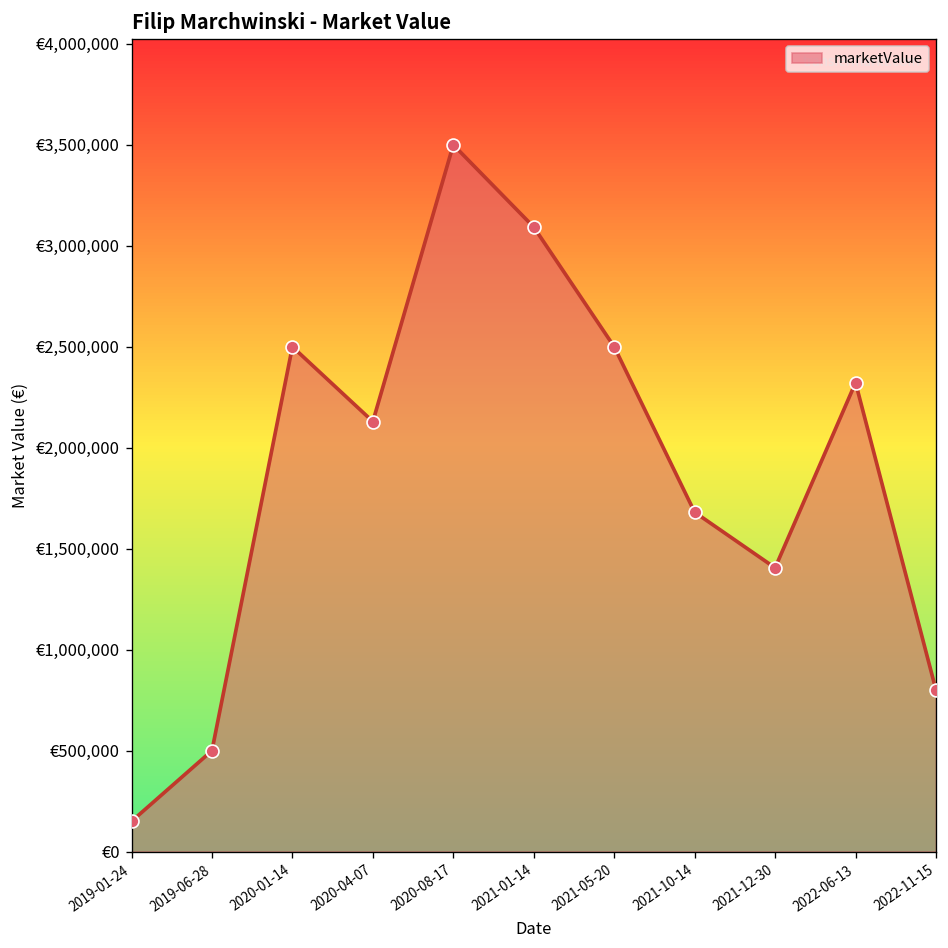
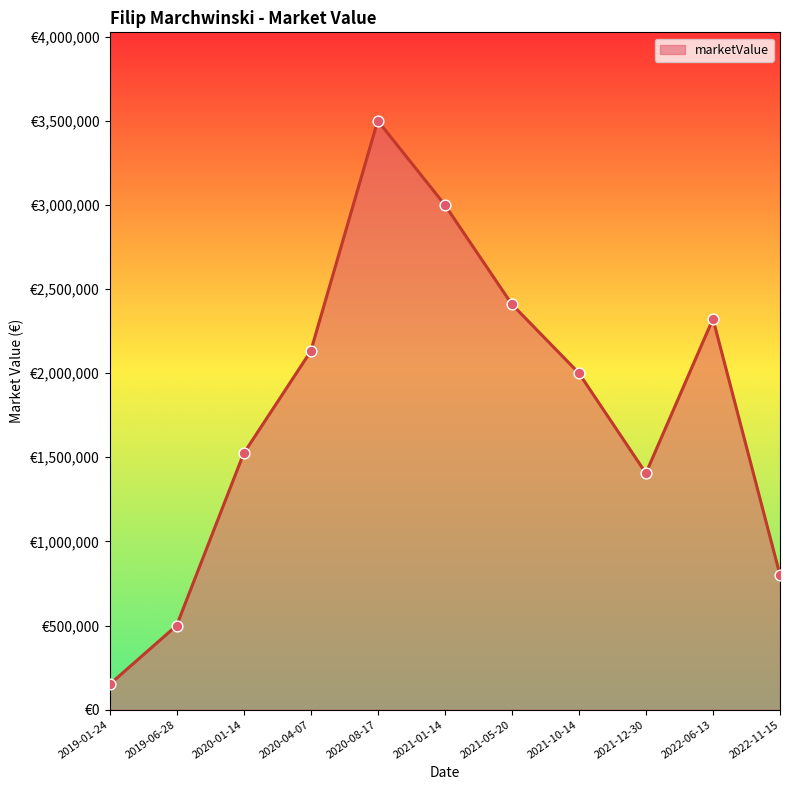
2020-01-14: €2,500,000 -> €1,520,000
2021-01-14: €3,090,000 -> €3,000,000
2021-05-20: €2,500,000 -> €2,410,000
2021-10-14: €1,680,000 -> €2,000,000
